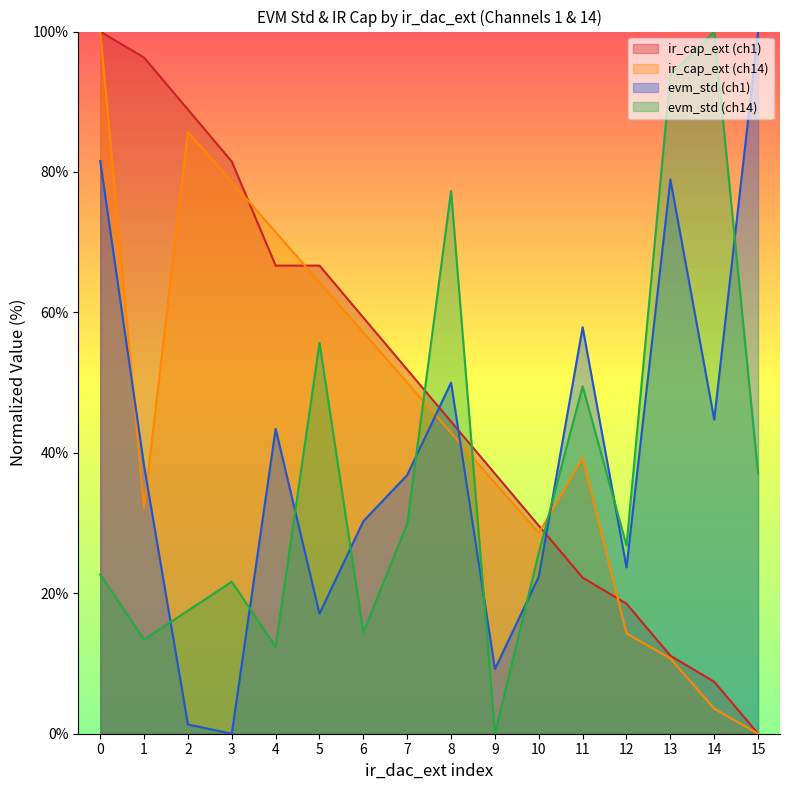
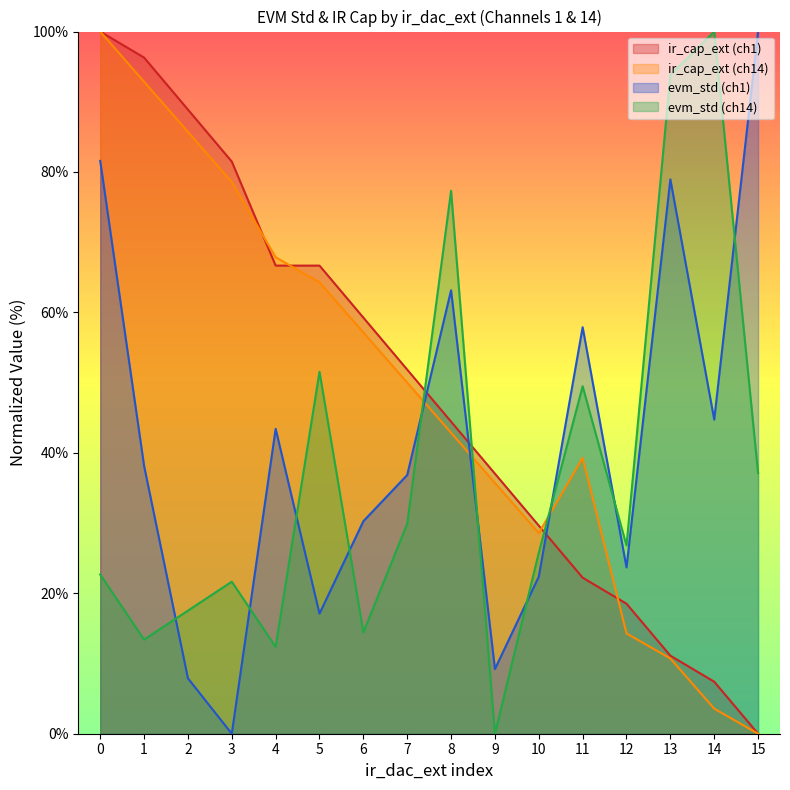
ir_cap_ext (ch14), 1: 32% -> 93%
evm_std (ch1), 2: 1% -> 8%
ir_cap_ext (ch14), 4: 71% -> 68%
evm_std (ch14), 5: 56% -> 52%
evm_std (ch1), 8: 50% -> 63%
